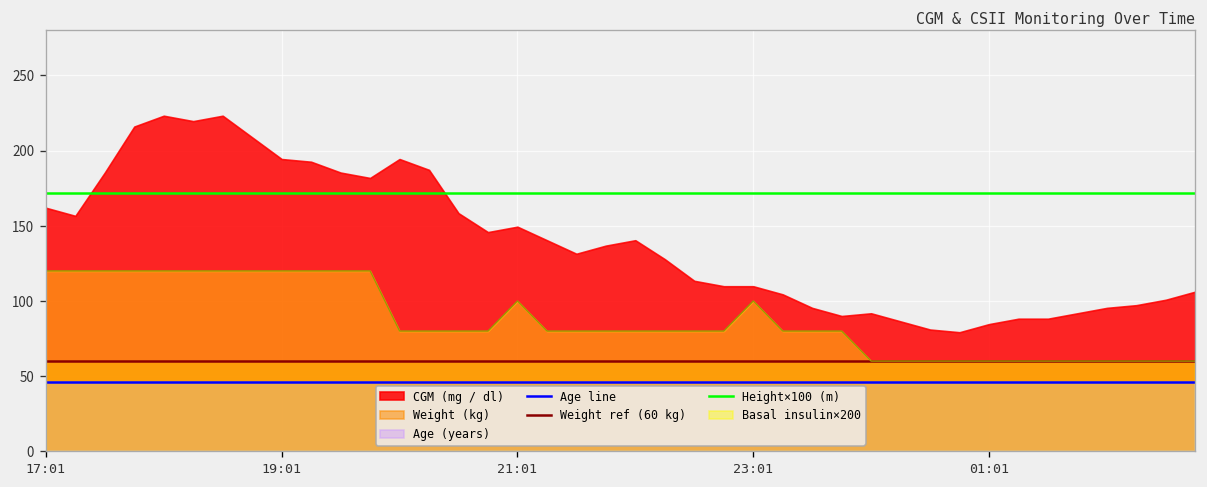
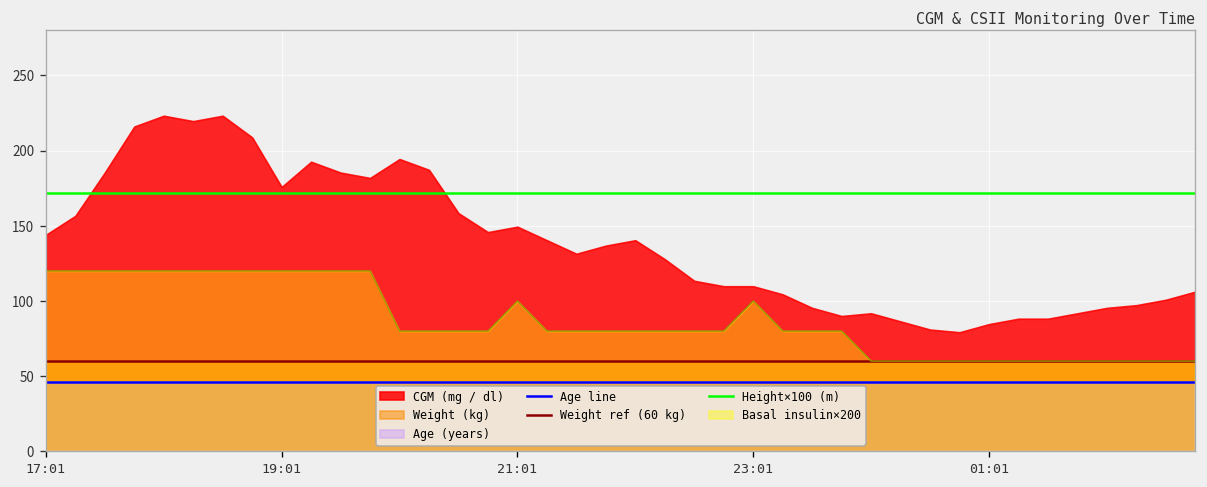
CGM (mg / dl), 17:01: 162 -> 144
CGM (mg / dl), 19:01: 194 -> 176
